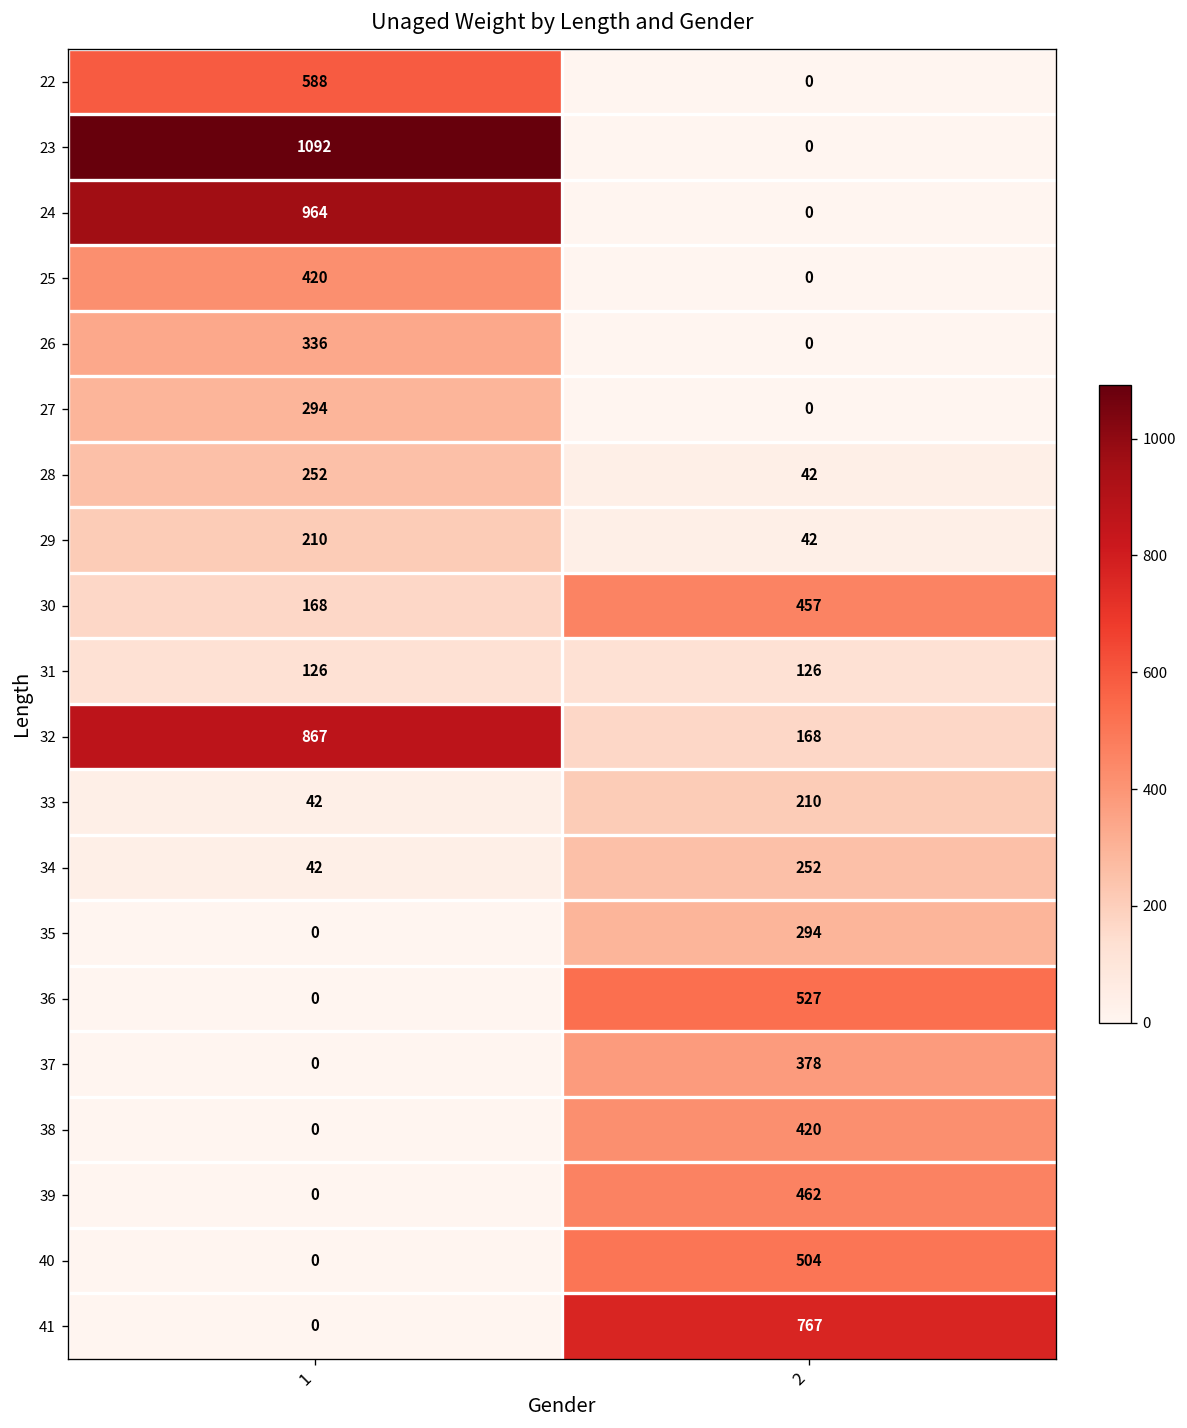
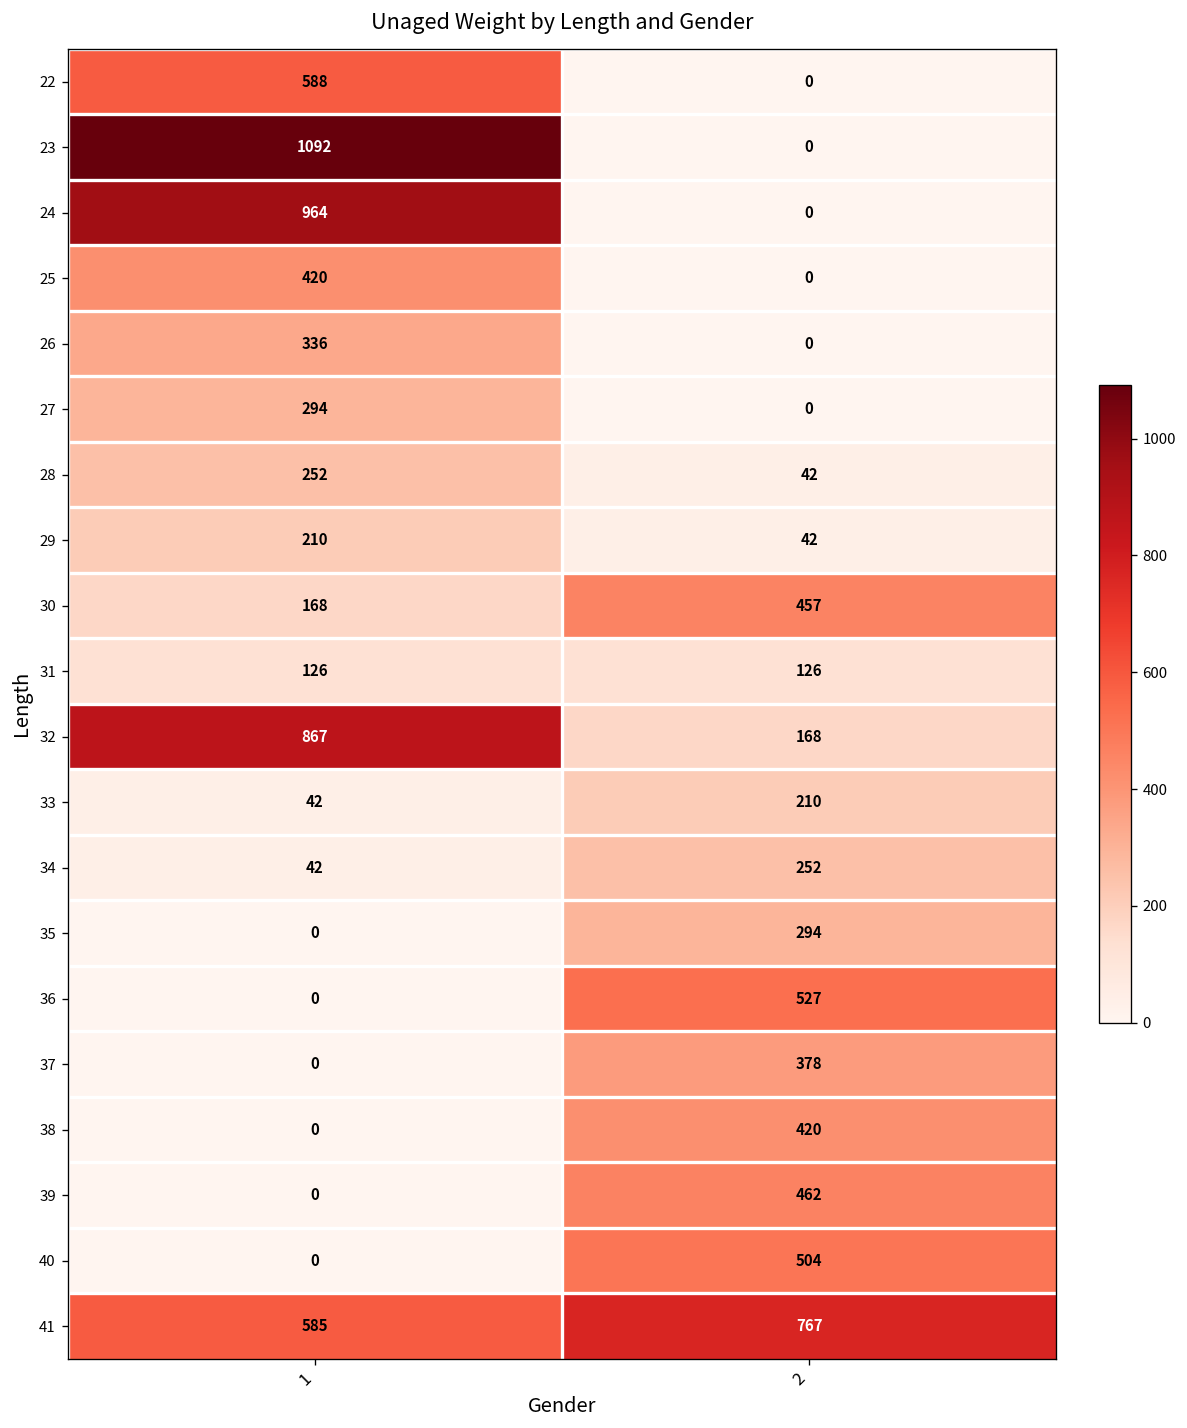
41, 1: 0 -> 585
